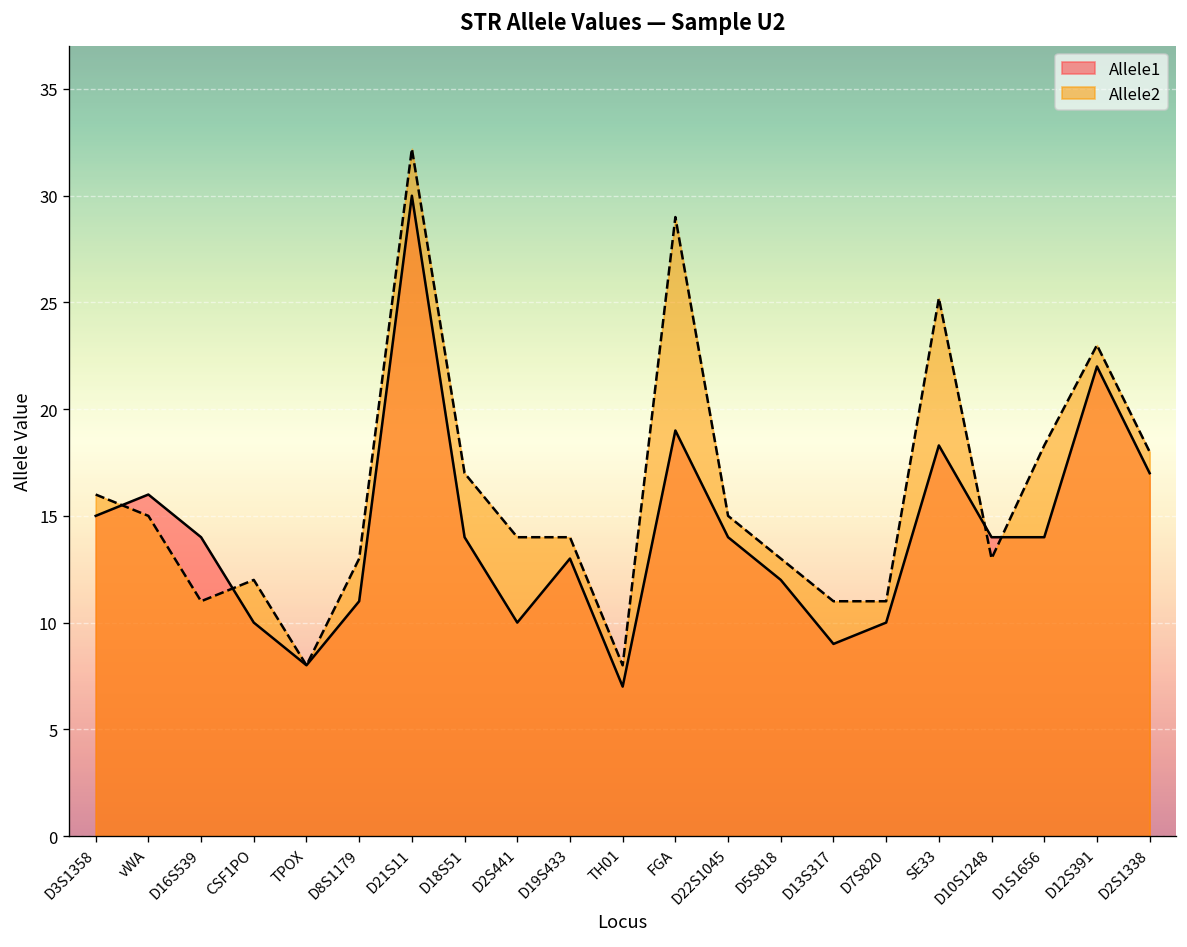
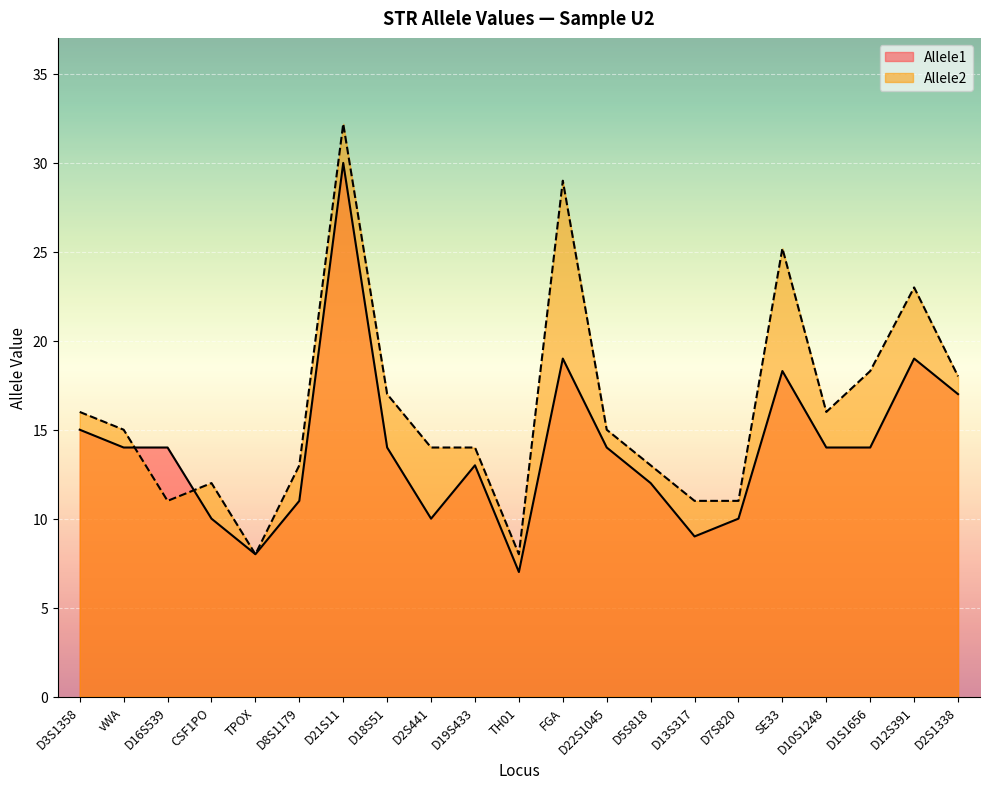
Allele1, vWA: 16 -> 14
Allele2, D10S1248: 13 -> 16
Allele1, D12S391: 22 -> 19
